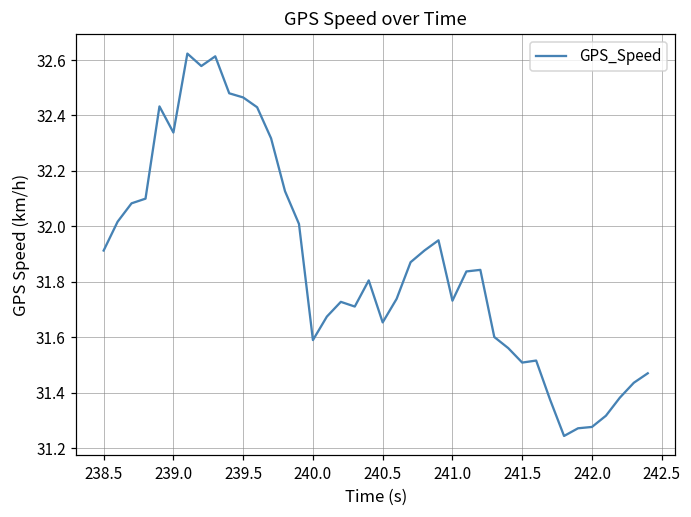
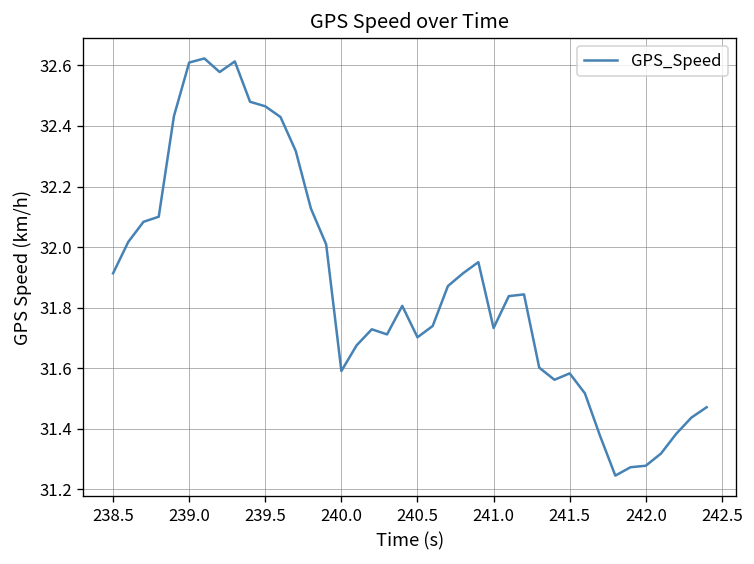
239.0: 32.34 -> 32.61
240.5: 31.65 -> 31.70
241.5: 31.51 -> 31.58
